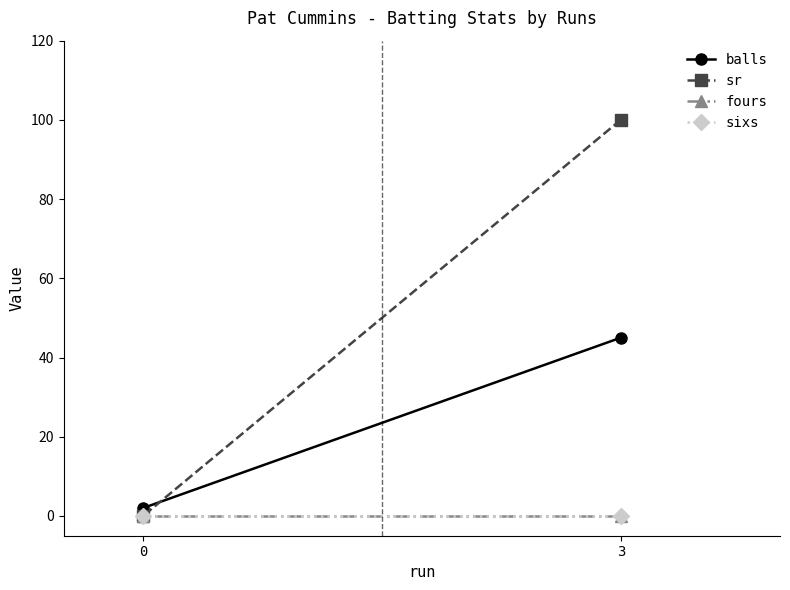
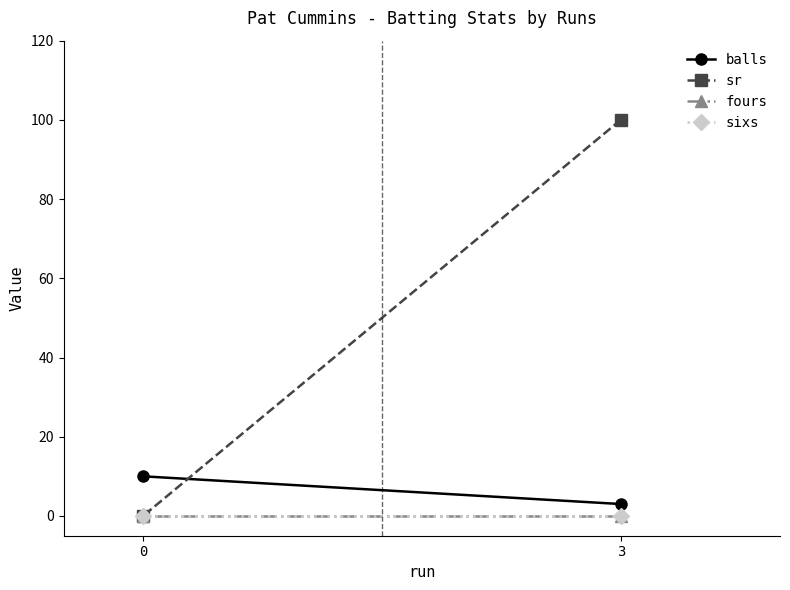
balls, 0: 2 -> 10
balls, 3: 45 -> 3
